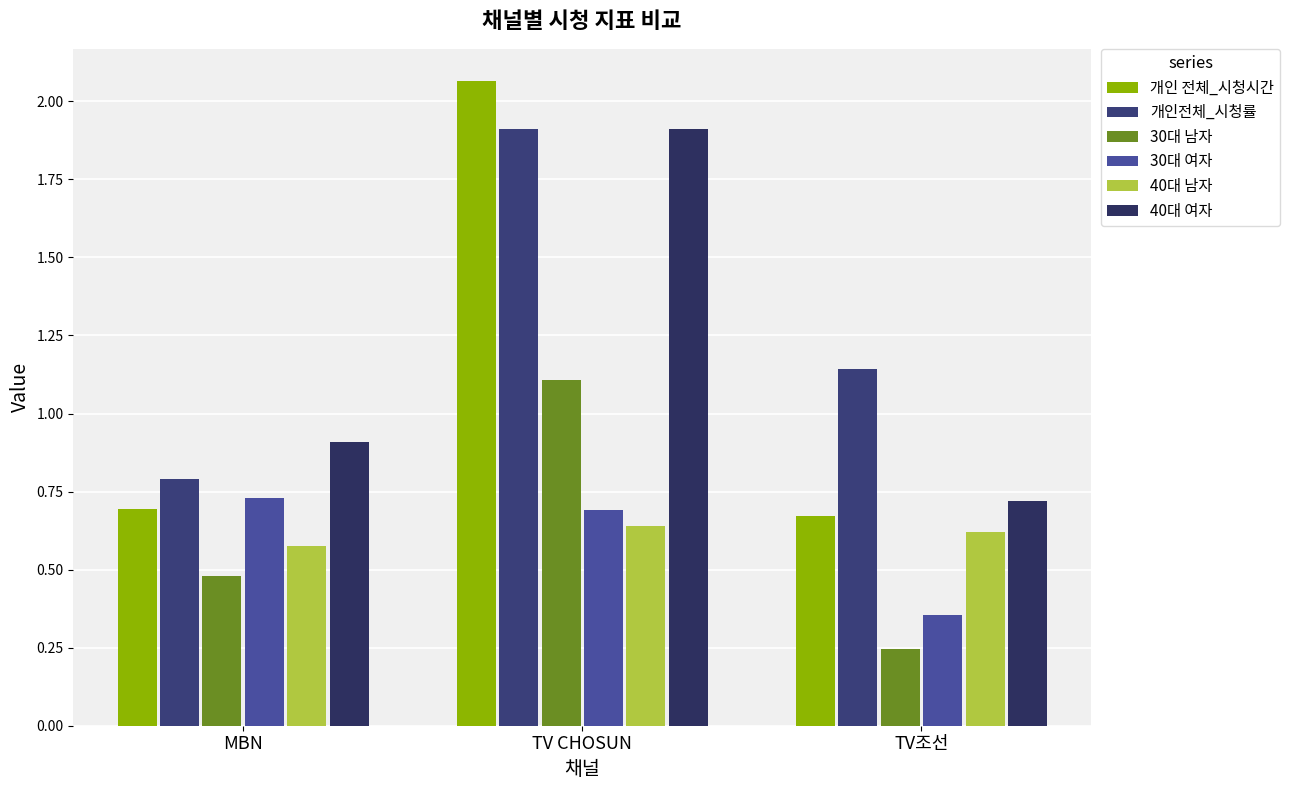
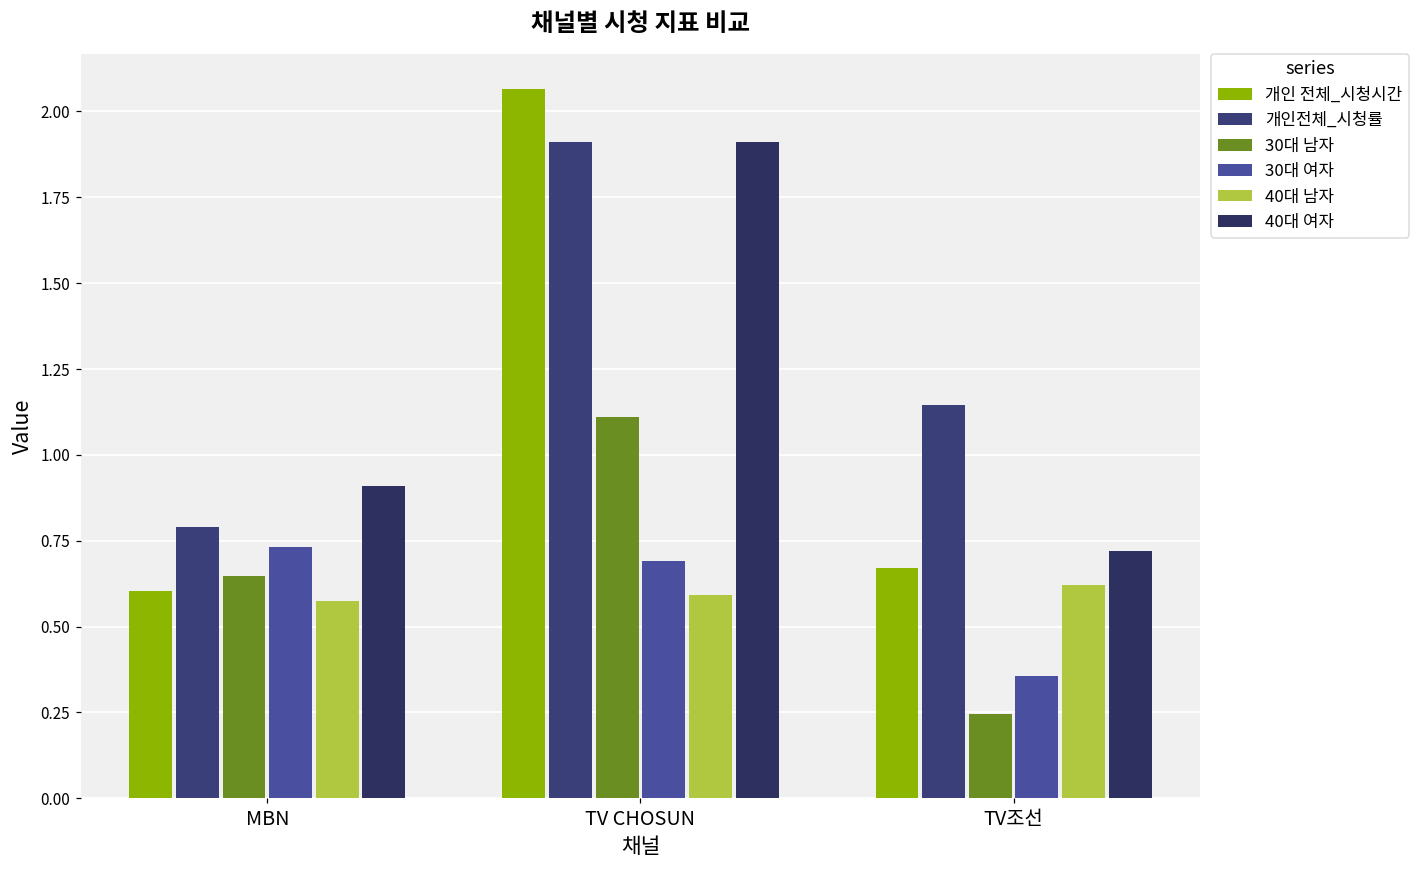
개인 전체_시청시간, MBN: 0.69 -> 0.60
30대 남자, MBN: 0.48 -> 0.65
40대 남자, TV CHOSUN: 0.64 -> 0.59
